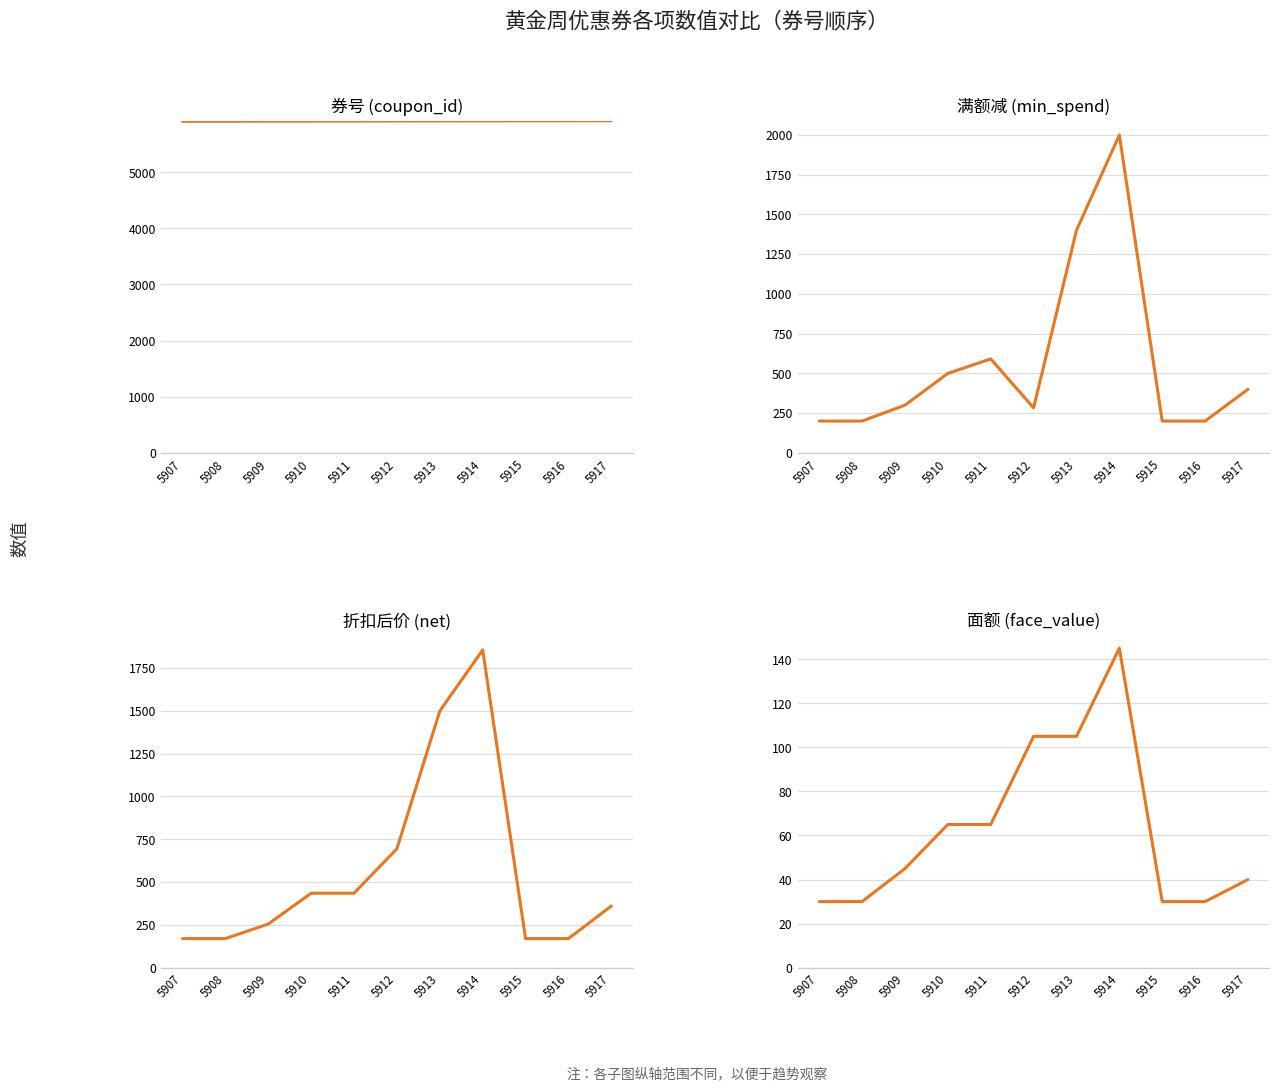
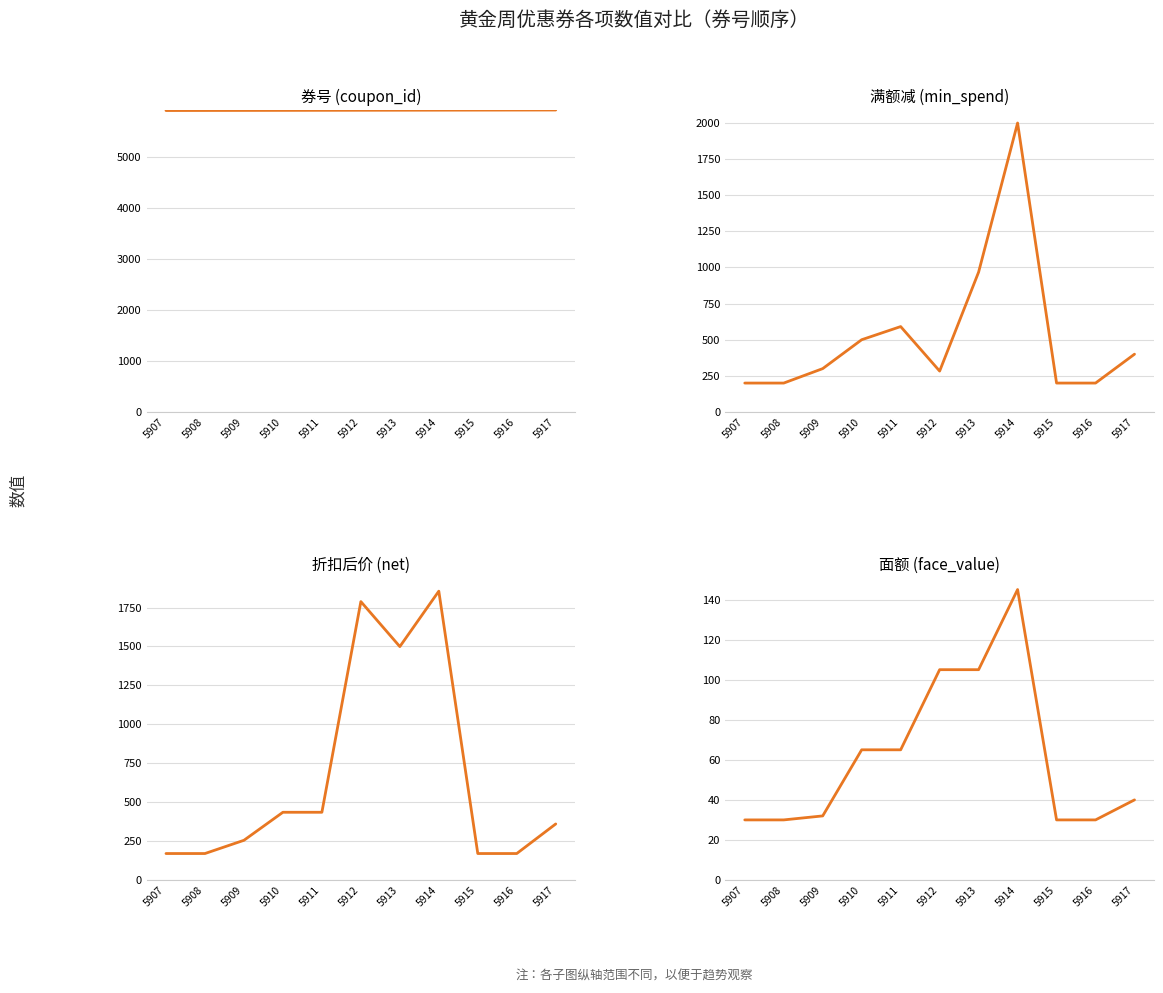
满额减 (min_spend), 5913: 1400 -> 970
折扣后价 (net), 5912: 700 -> 1790
面额 (face_value), 5909: 45 -> 32
